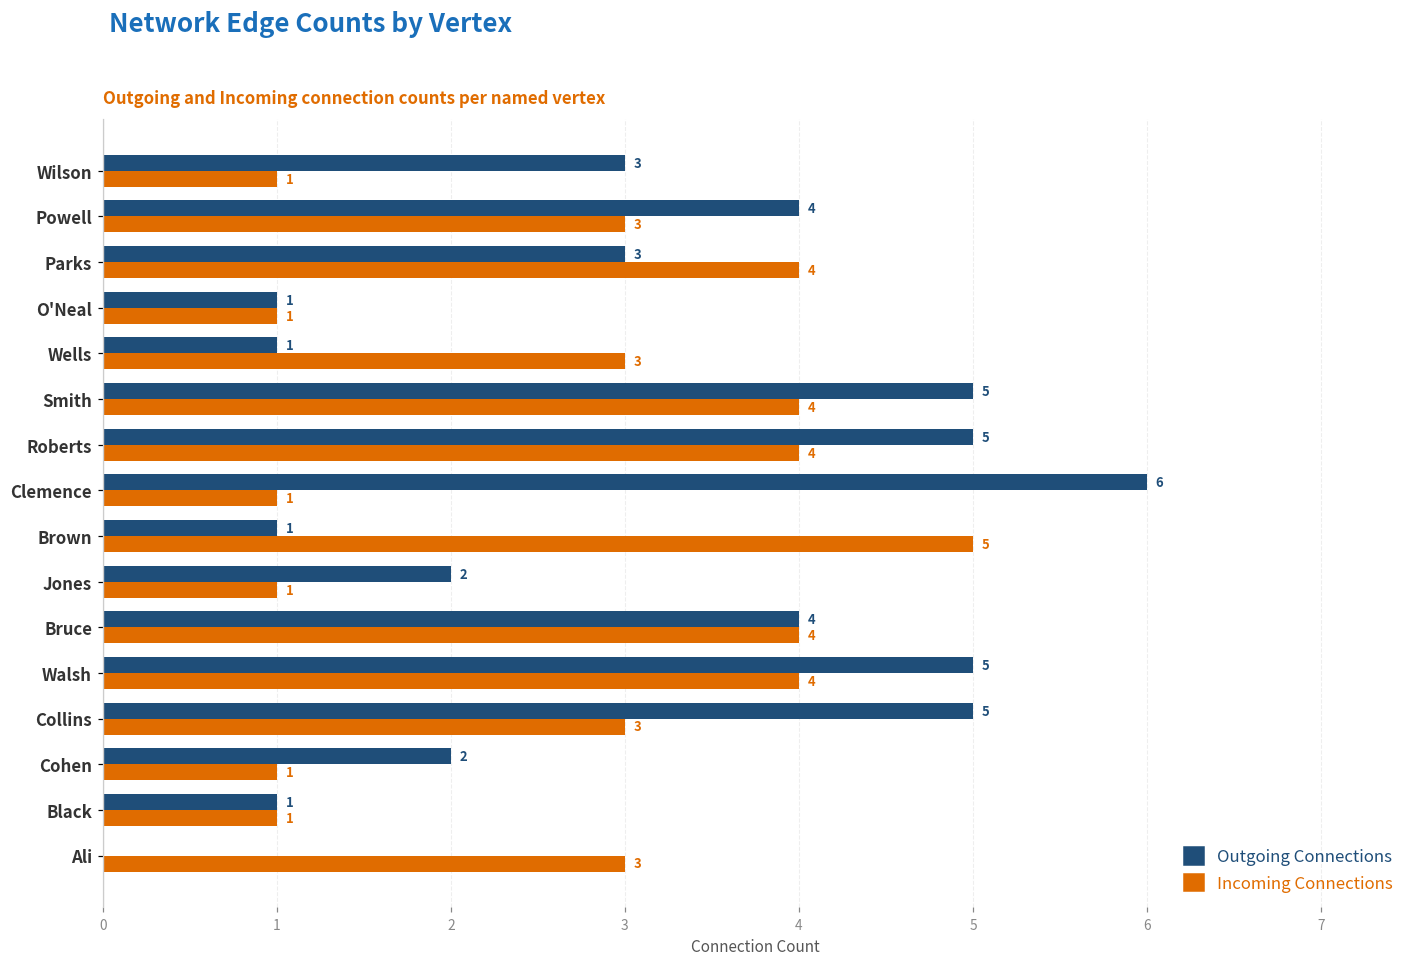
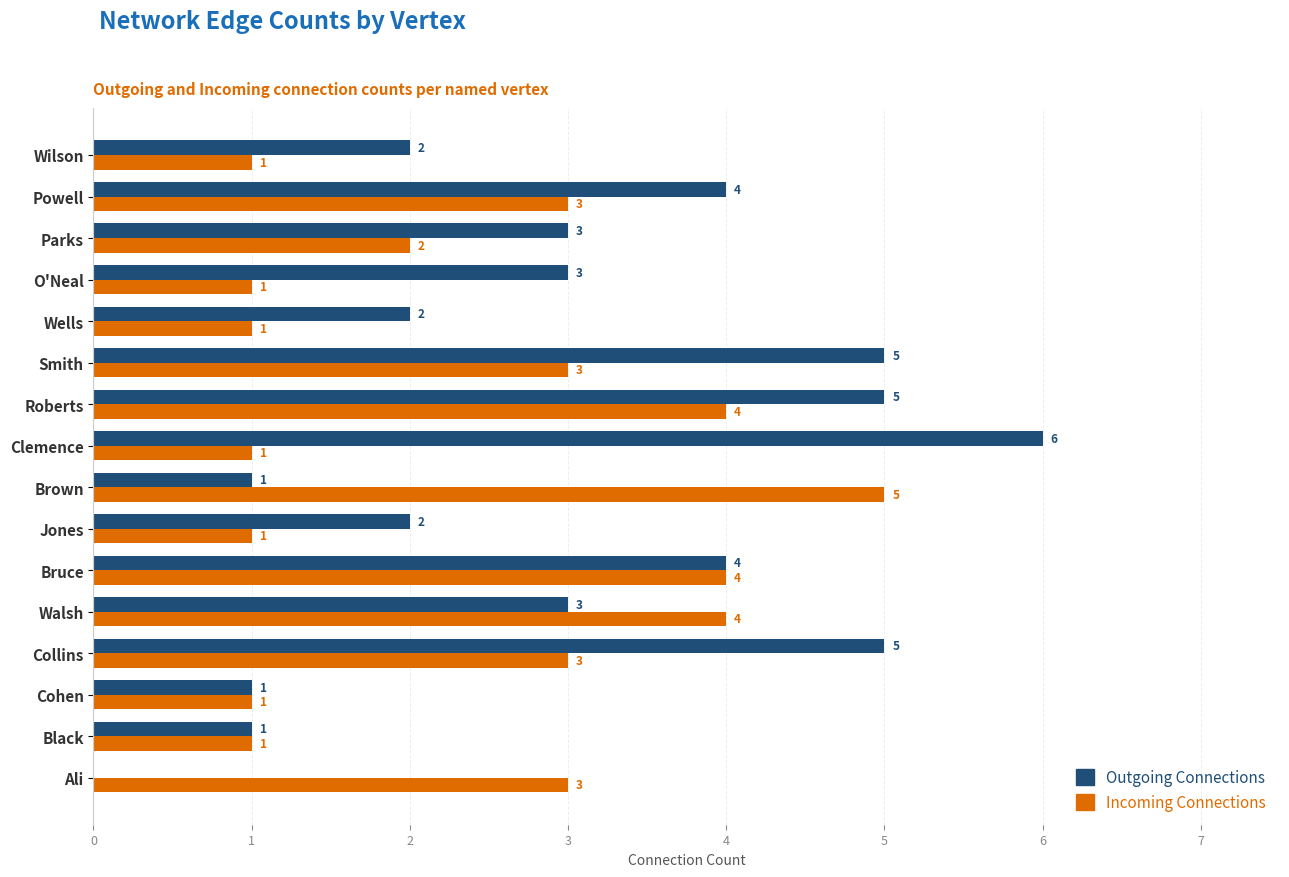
Outgoing Connections, Wilson: 3 -> 2
Incoming Connections, Parks: 4 -> 2
Outgoing Connections, O'Neal: 1 -> 3
Outgoing Connections, Wells: 1 -> 2
Incoming Connections, Wells: 3 -> 1
Incoming Connections, Smith: 4 -> 3
Outgoing Connections, Walsh: 5 -> 3
Outgoing Connections, Cohen: 2 -> 1
